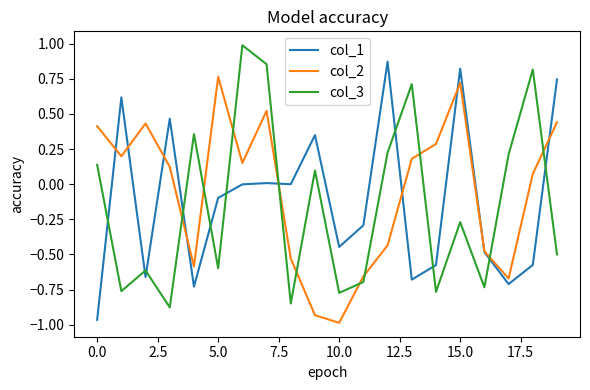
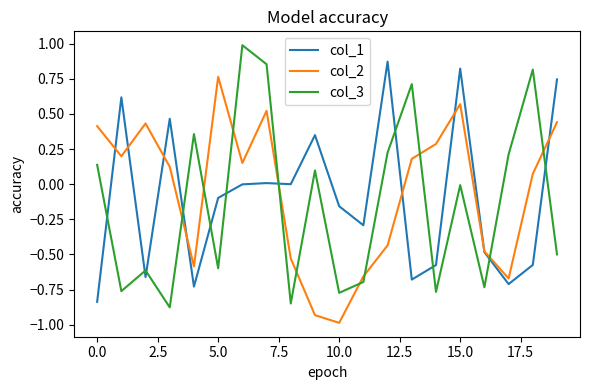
col_1, 0.0: -0.97 -> -0.84
col_1, 10.0: -0.45 -> -0.16
col_2, 15.0: 0.72 -> 0.57
col_3, 15.0: -0.27 -> -0.01
